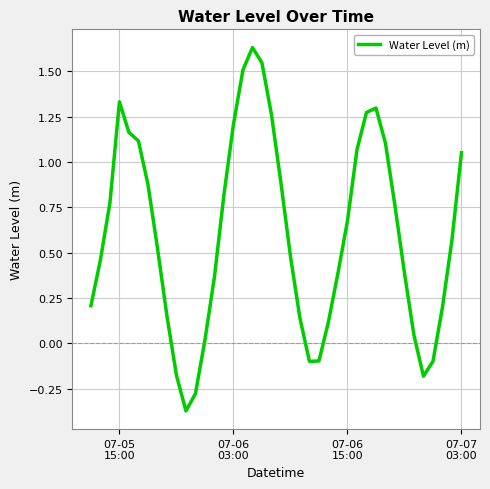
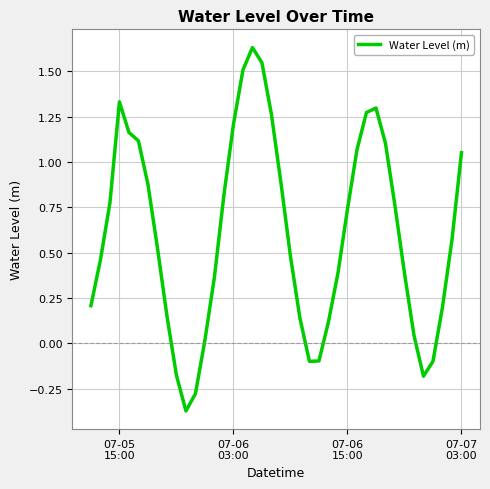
07-06 15:00: 0.67 -> 0.74
